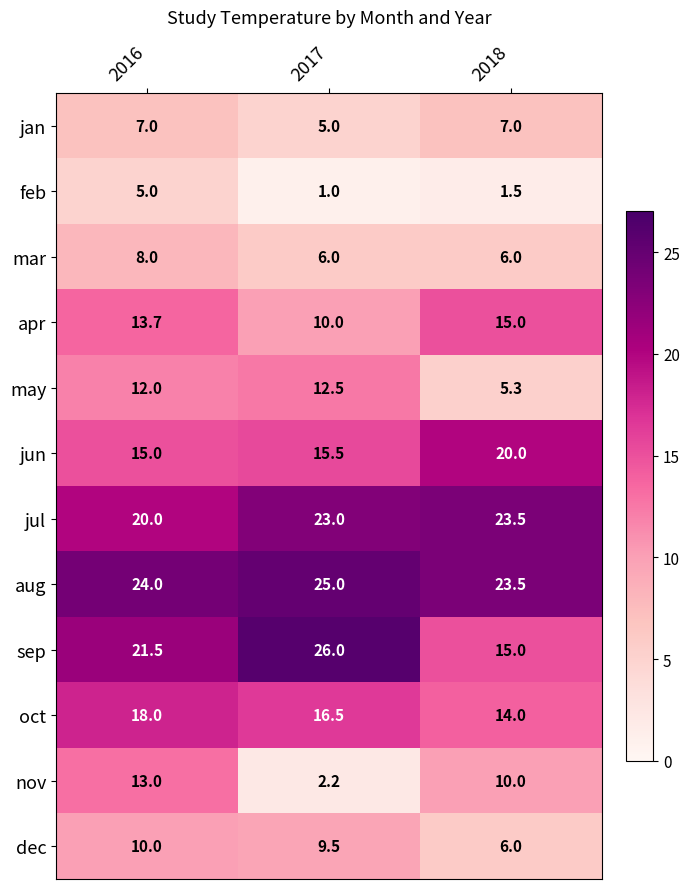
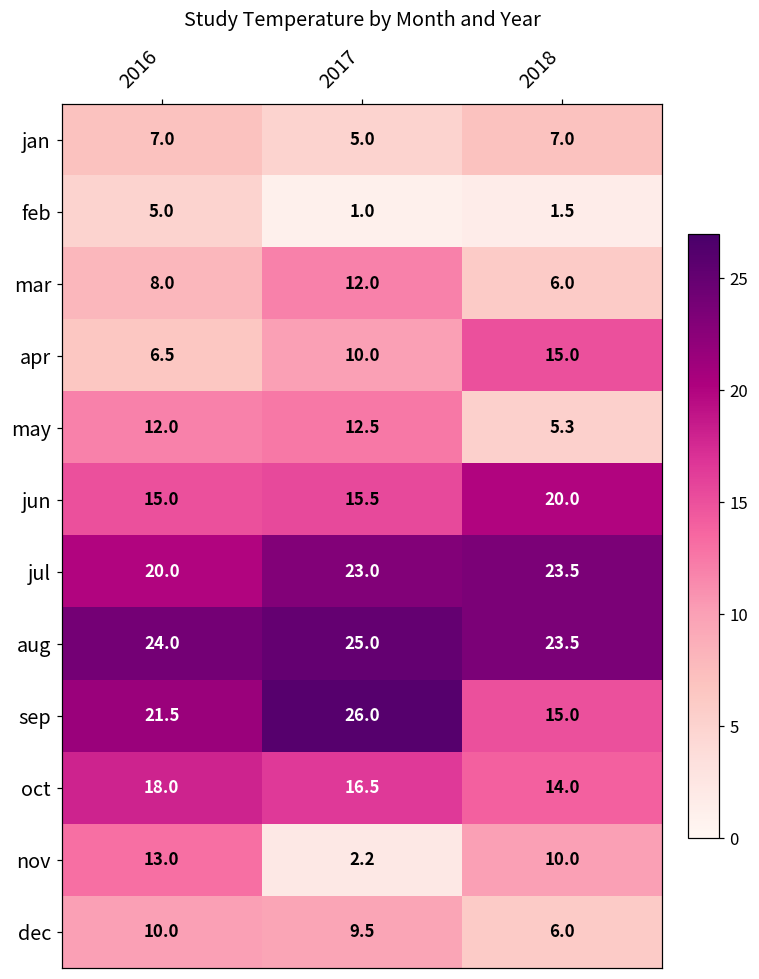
mar, 2017: 6.0 -> 12.0
apr, 2016: 13.7 -> 6.5
